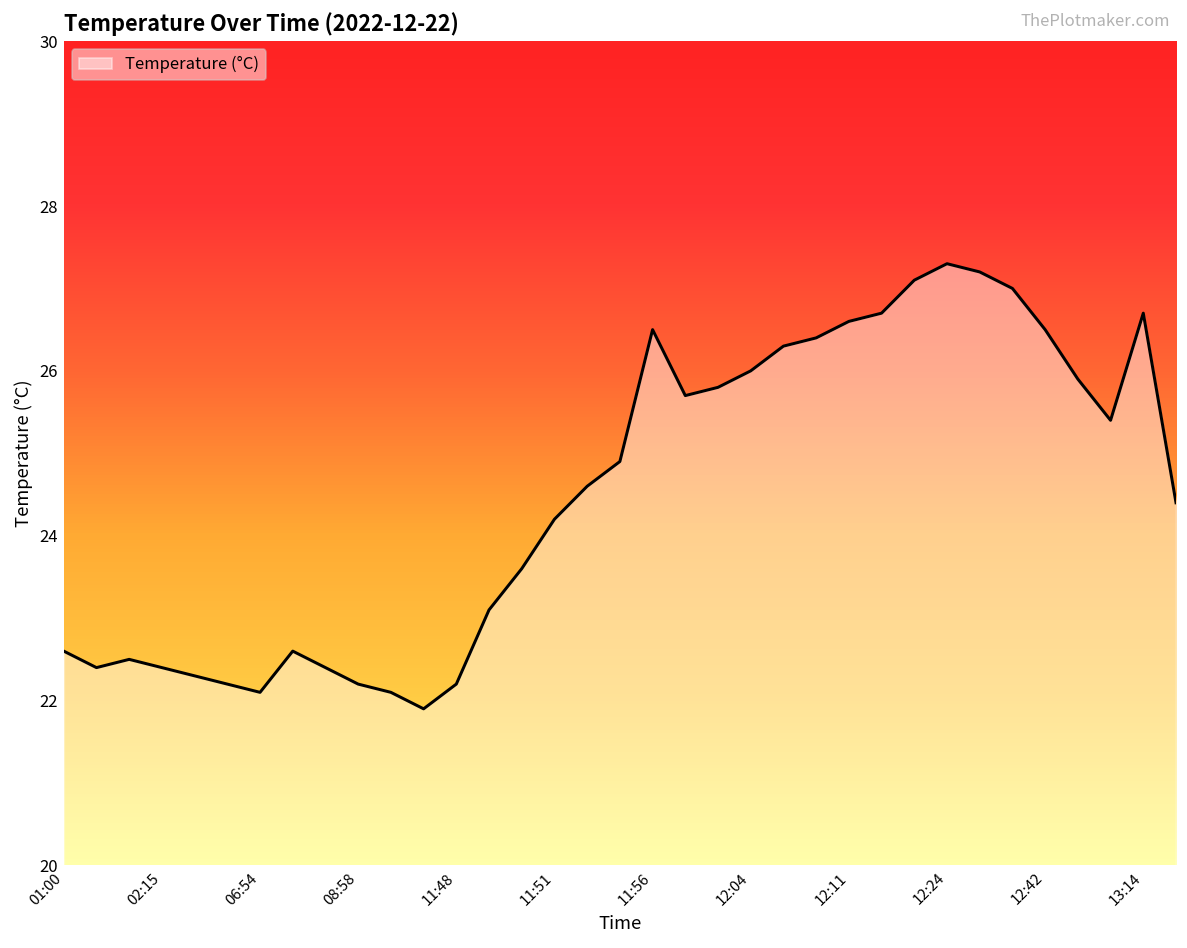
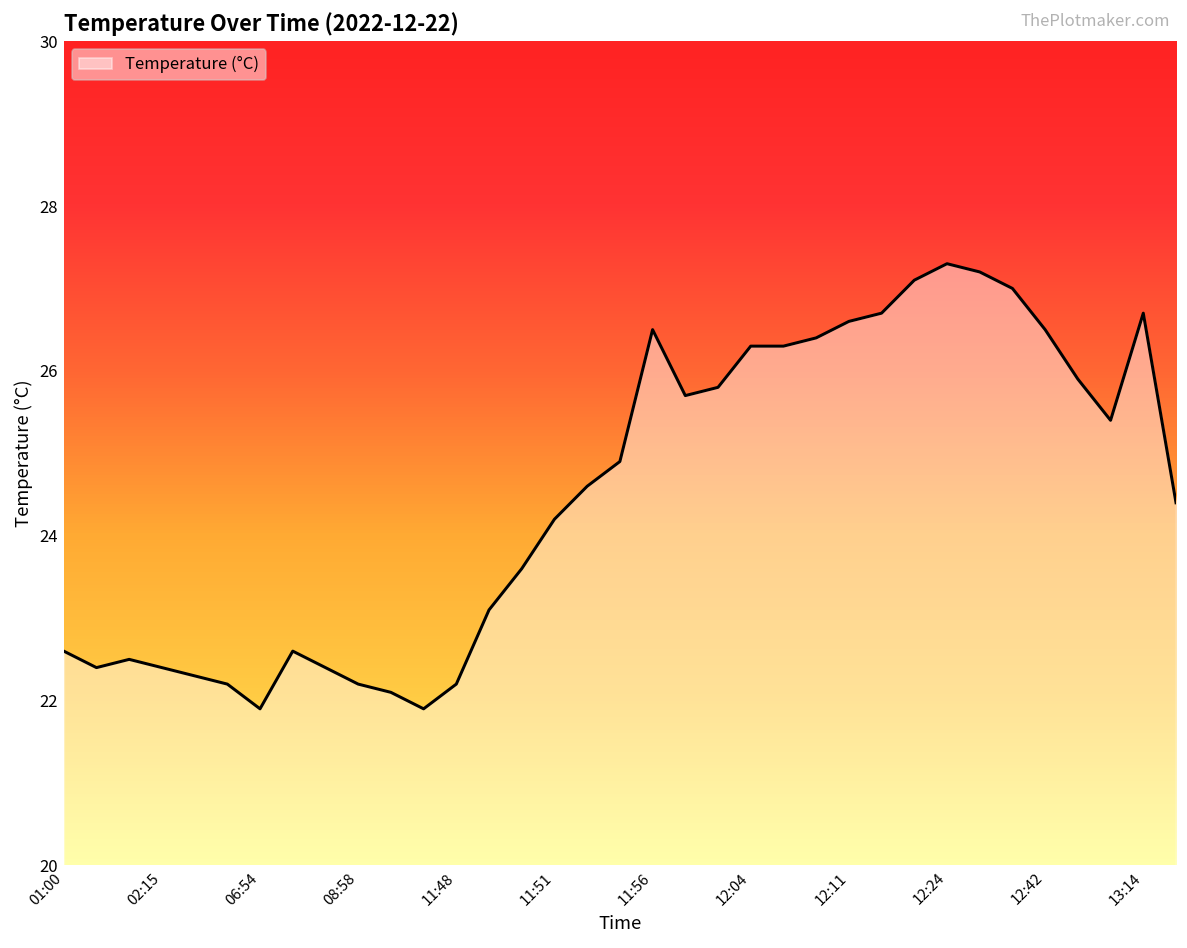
06:54: 22.1 -> 21.9
12:04: 26.0 -> 26.3
